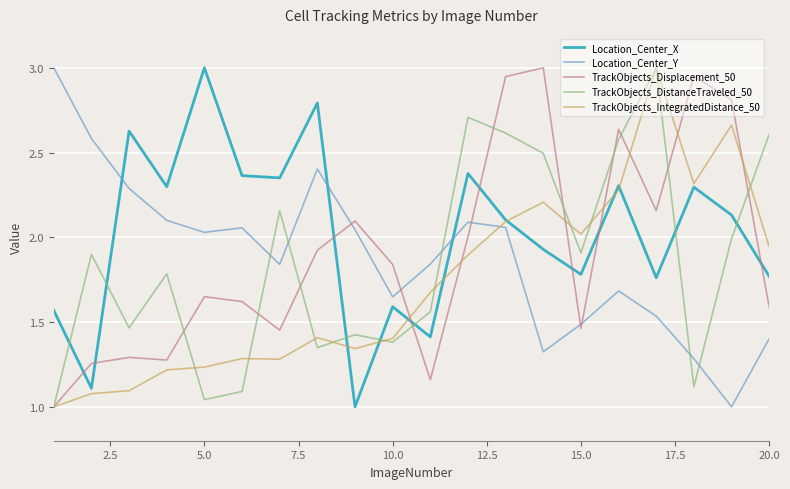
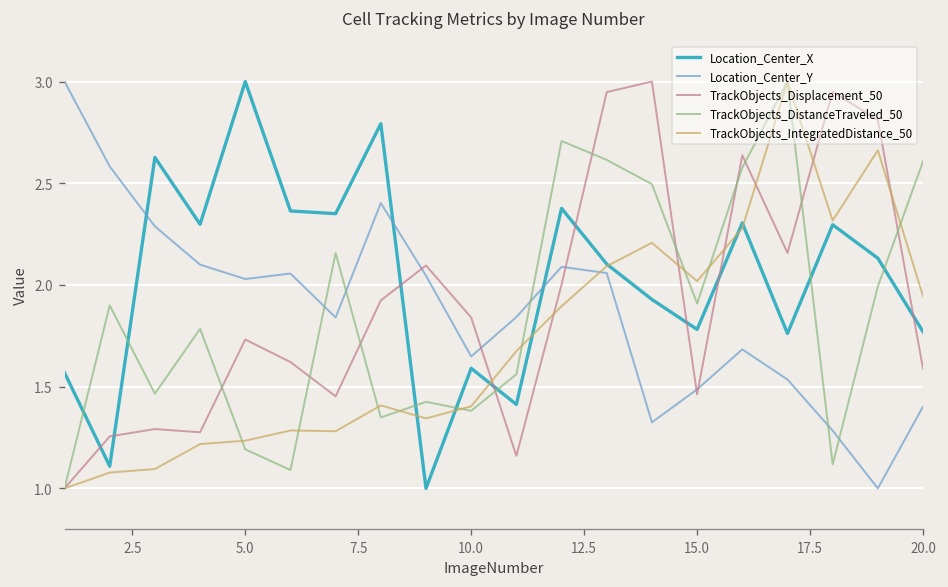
TrackObjects_Displacement_50, 5.0: 1.65 -> 1.73
TrackObjects_DistanceTraveled_50, 5.0: 1.04 -> 1.19
